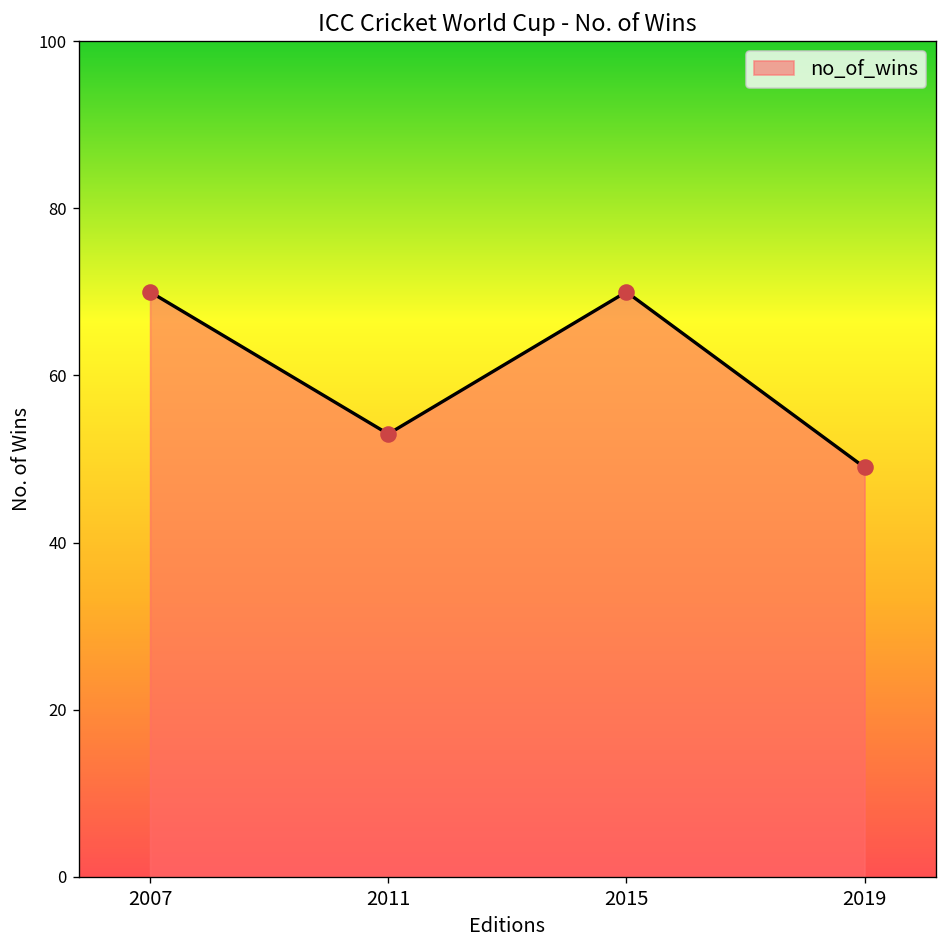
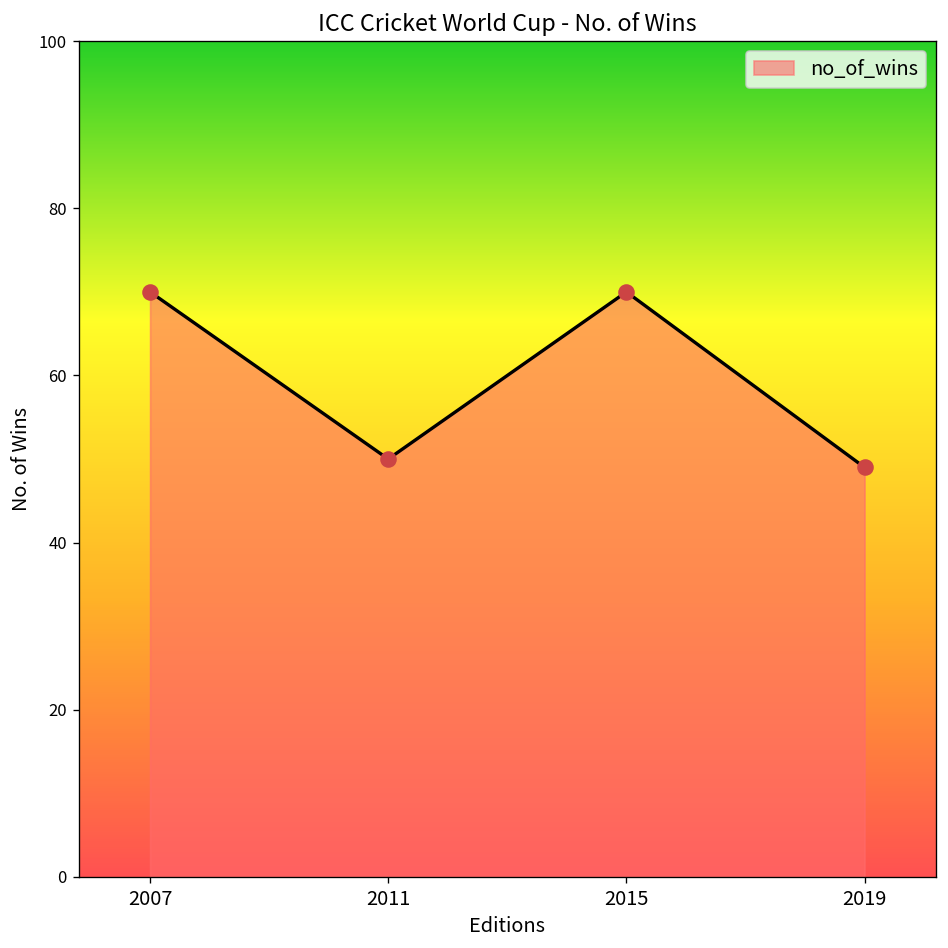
2011: 53 -> 50
